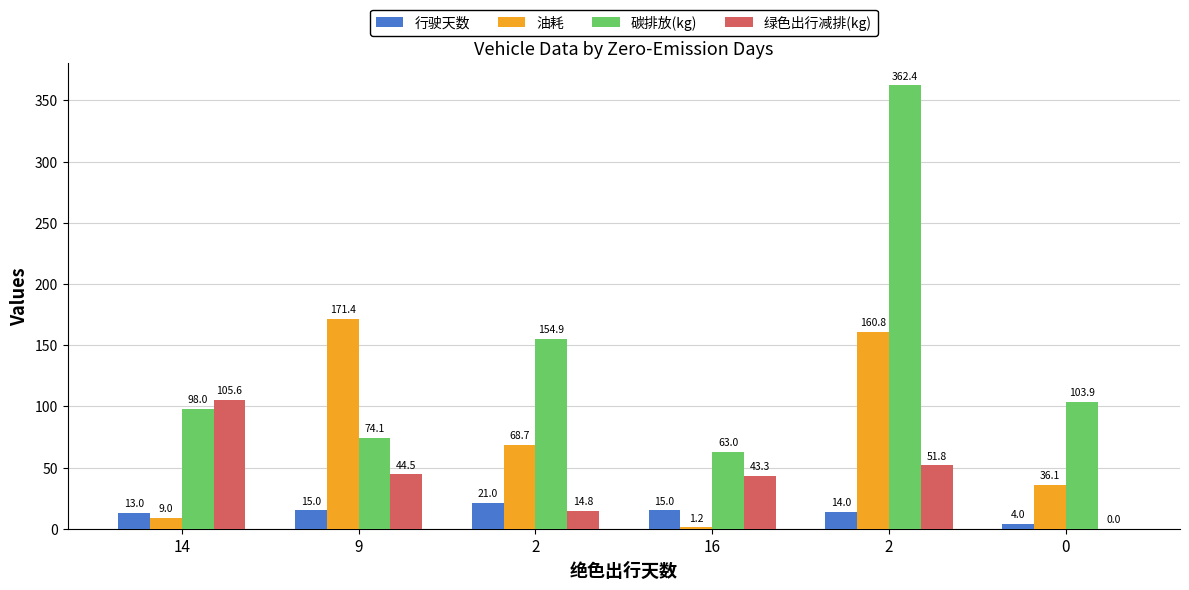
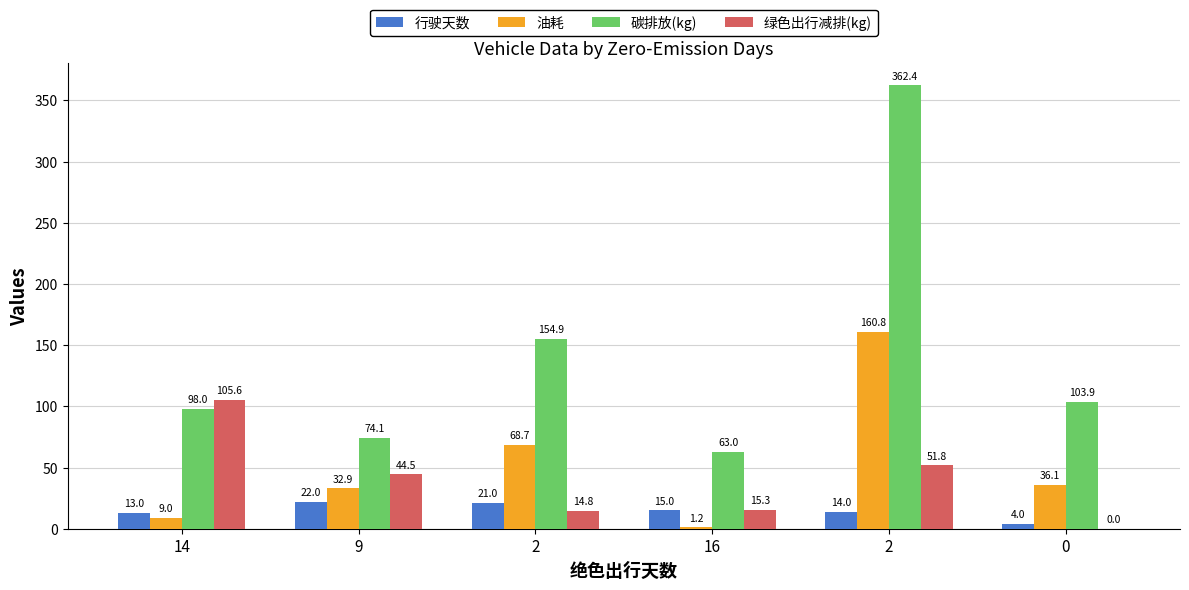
行驶天数, 9: 15.0 -> 22.0
油耗, 9: 171.4 -> 32.9
绿色出行减排(kg), 16: 43.3 -> 15.3
